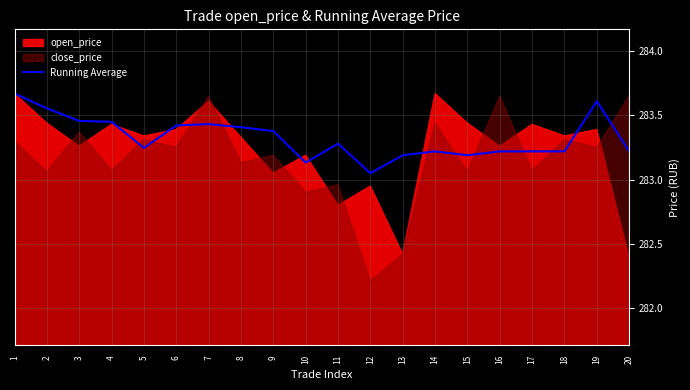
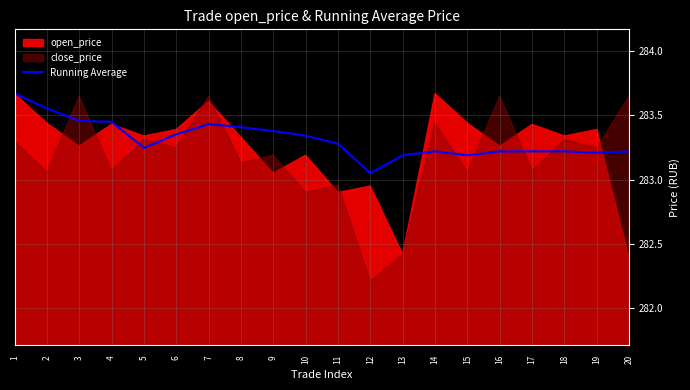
close_price, 3: 283.37 -> 283.65
Running Average, 6: 283.42 -> 283.35
Running Average, 10: 283.13 -> 283.34
open_price, 11: 282.8 -> 282.9
Running Average, 19: 283.61 -> 283.21
